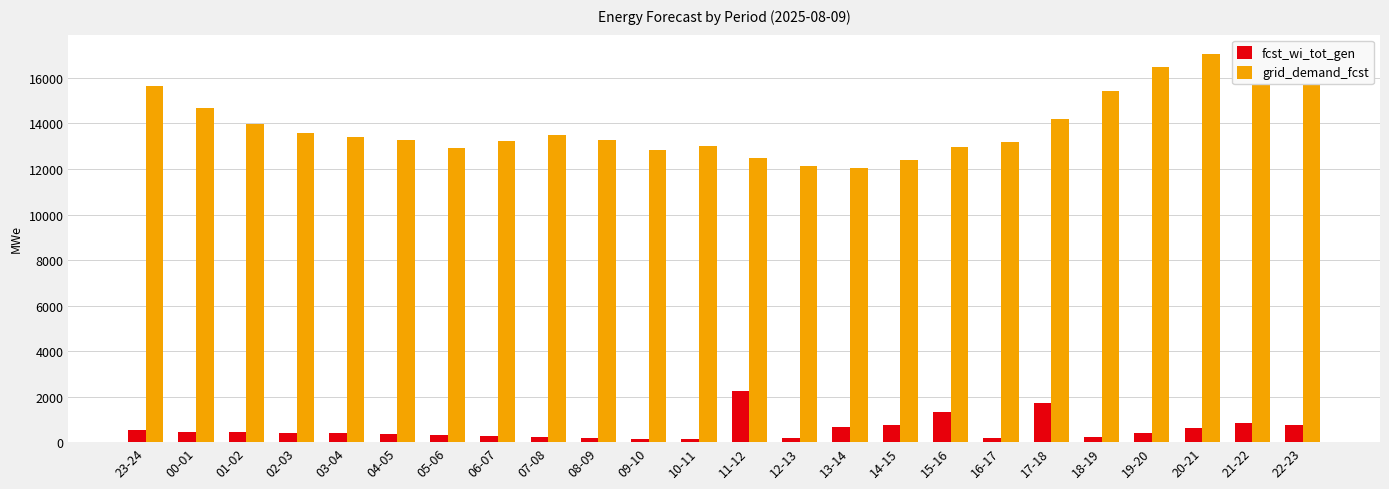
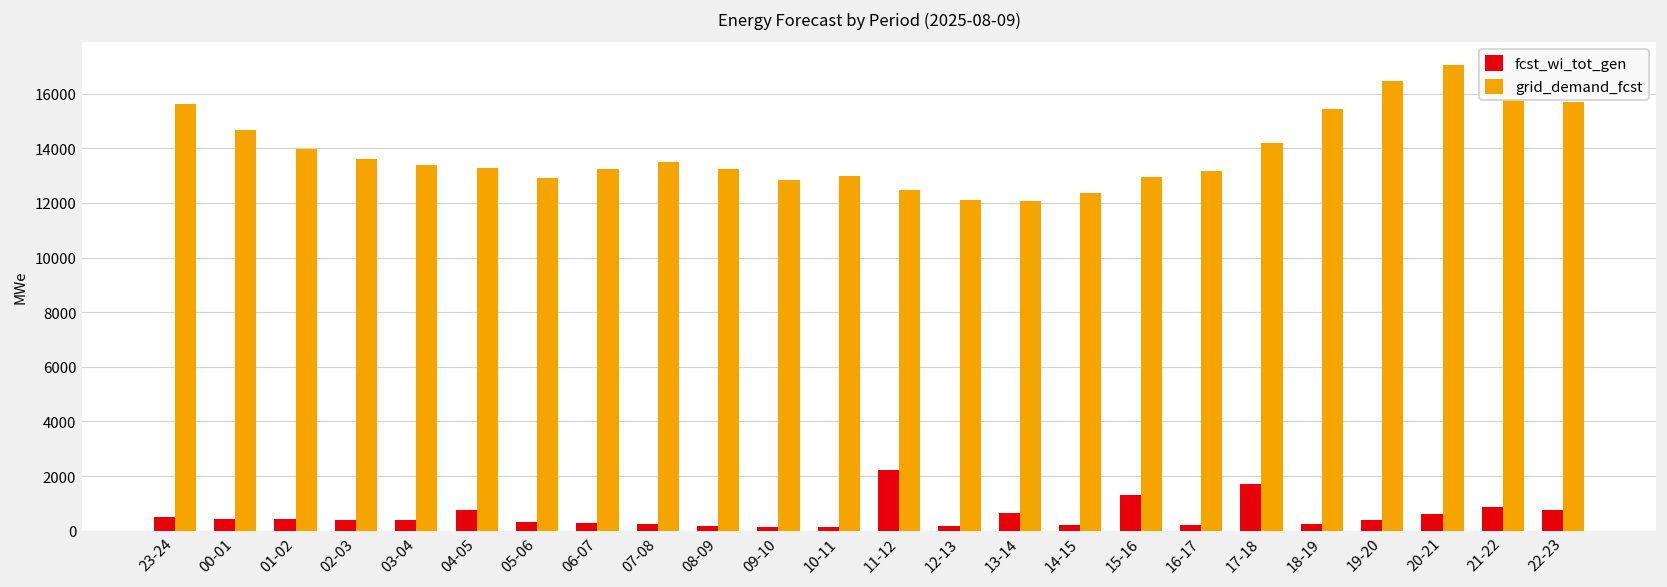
fcst_wi_tot_gen, 04-05: 400 -> 800
fcst_wi_tot_gen, 14-15: 800 -> 200
